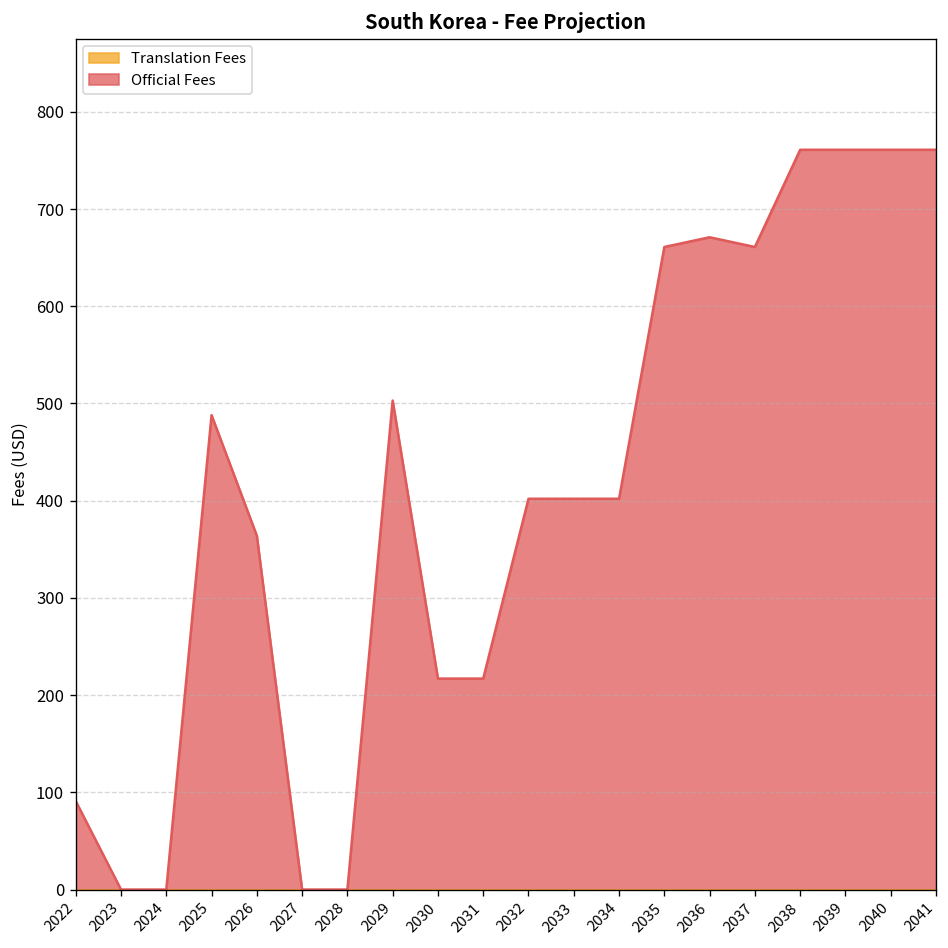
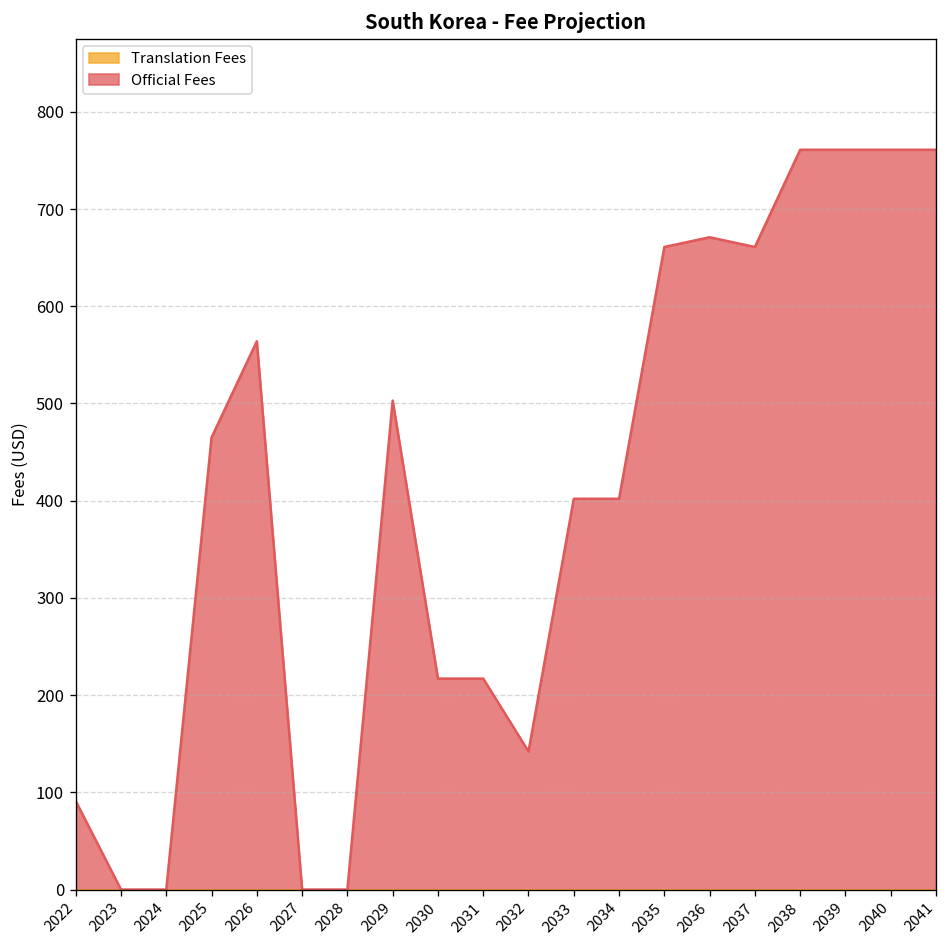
Official Fees, 2025: 490 -> 470
Official Fees, 2026: 360 -> 560
Official Fees, 2032: 400 -> 140
